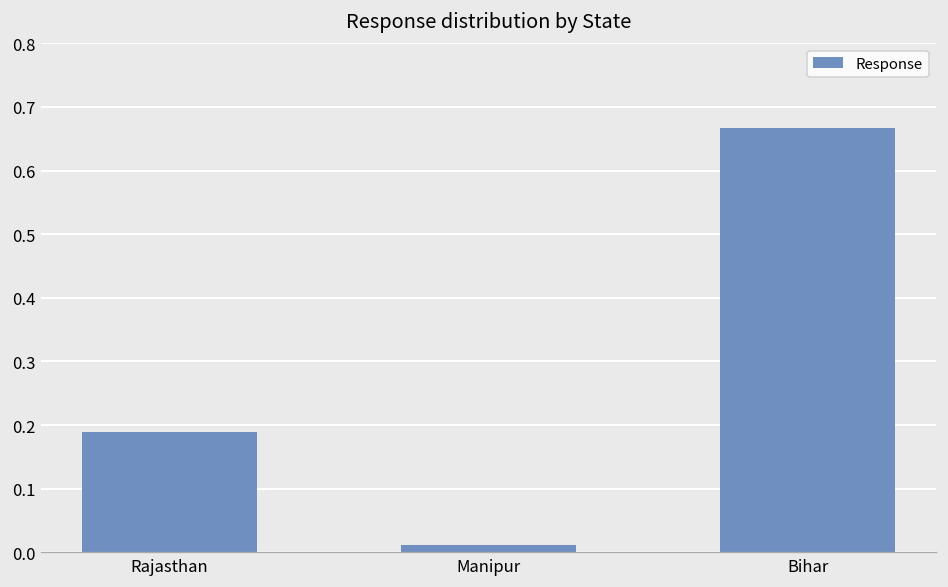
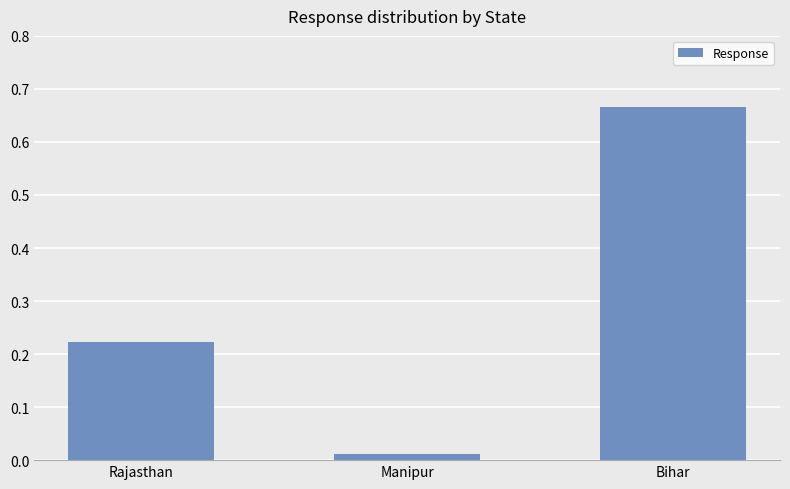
Rajasthan: 0.19 -> 0.22
